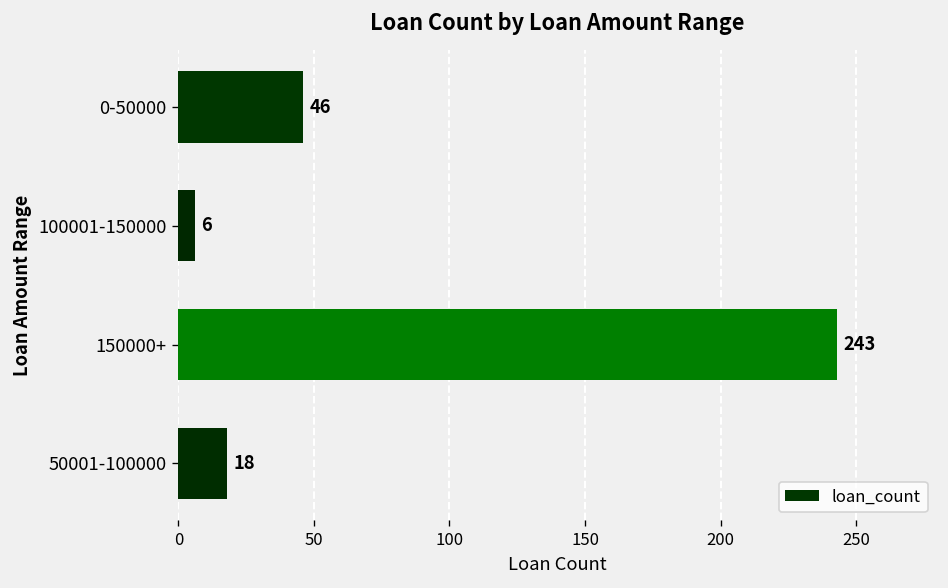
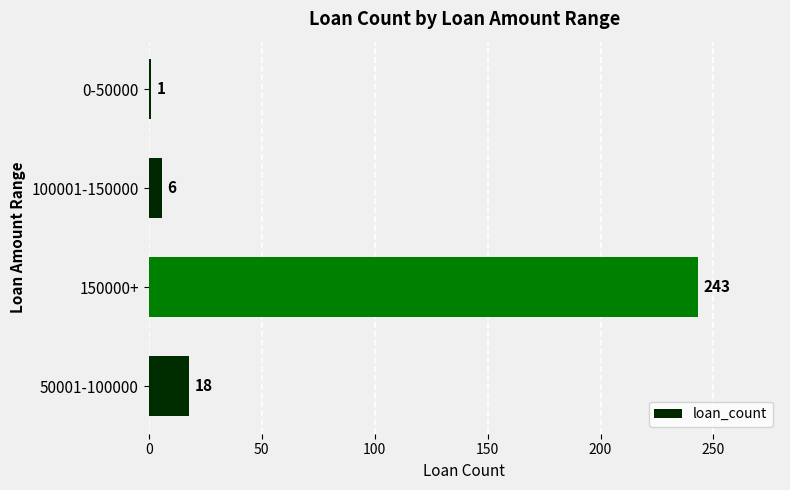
0-50000: 46 -> 1
